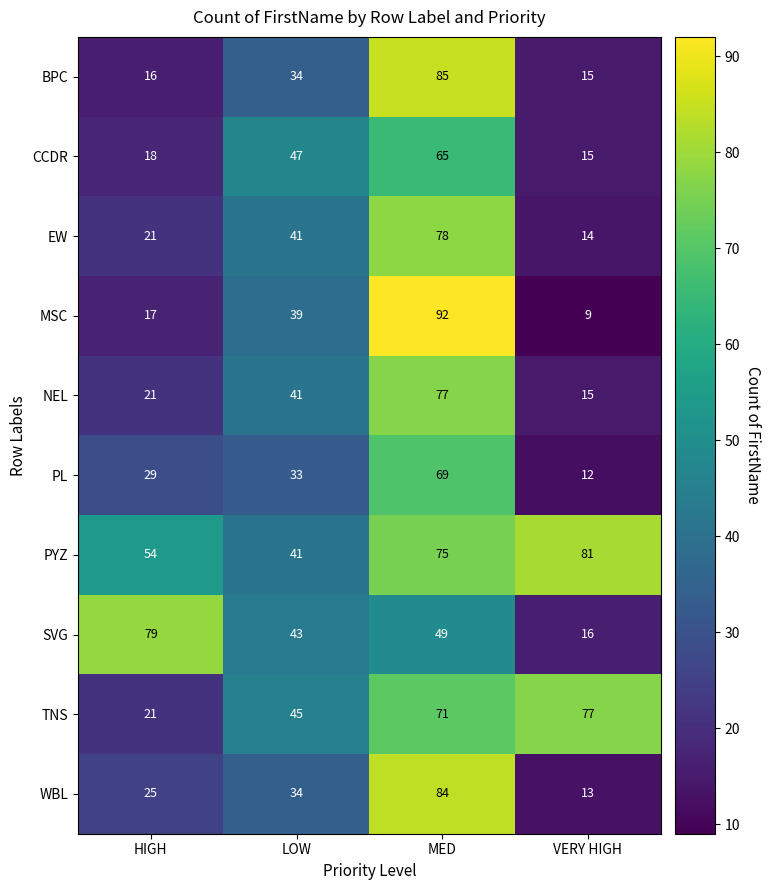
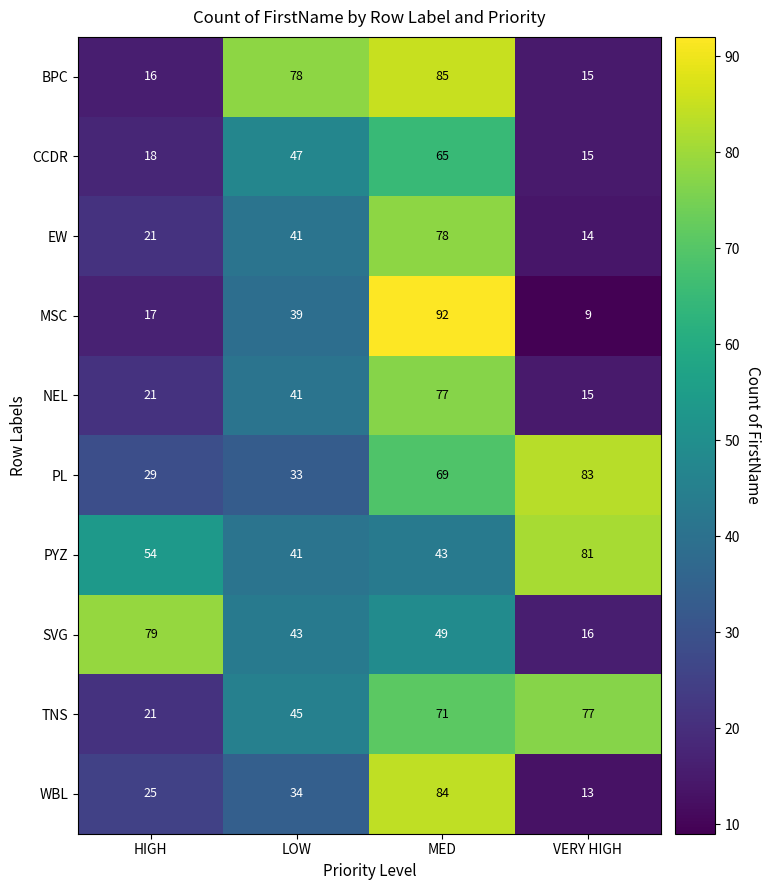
BPC, LOW: 34 -> 78
PL, VERY HIGH: 12 -> 83
PYZ, MED: 75 -> 43
